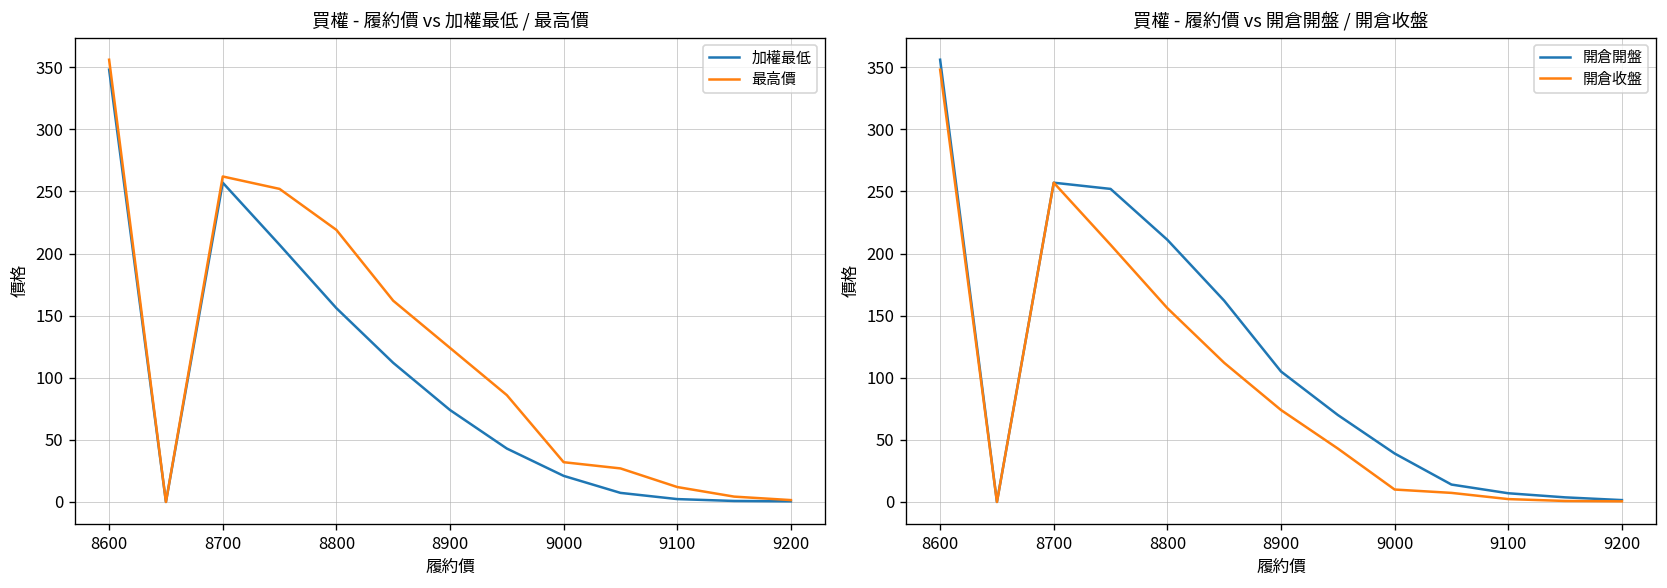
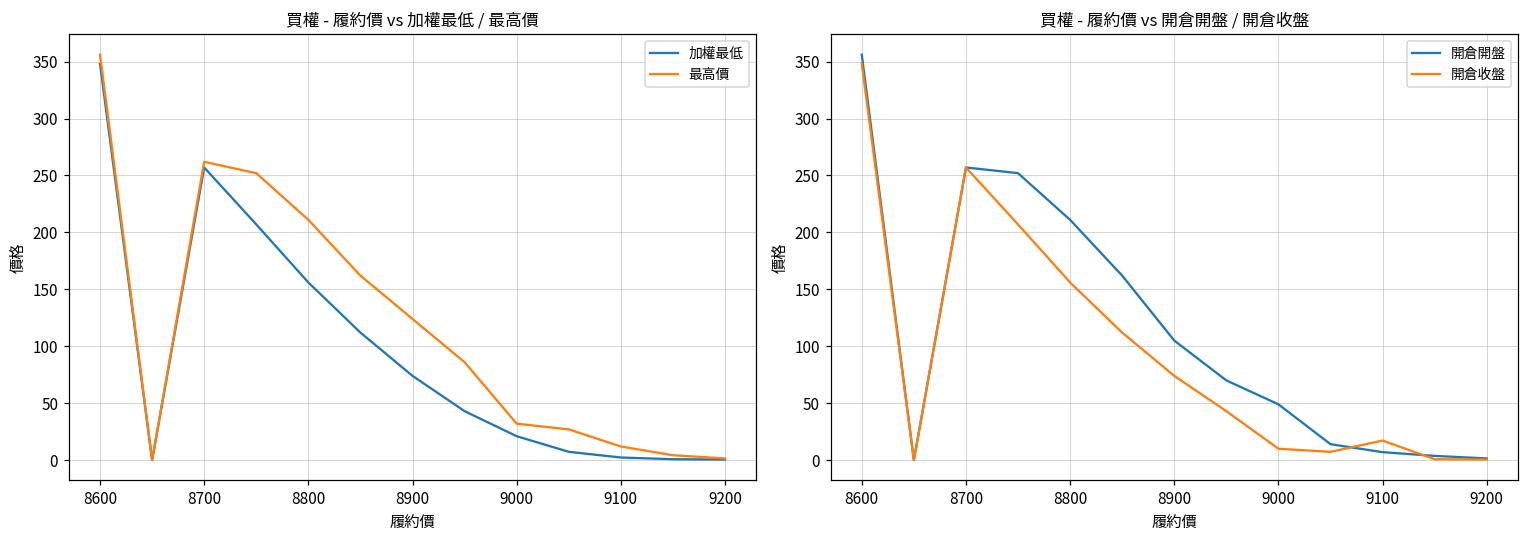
買權 - 履約價 vs 加權最低 / 最高價, 最高價, 8800: 219 -> 211
買權 - 履約價 vs 開倉開盤 / 開倉收盤, 開倉開盤, 9000: 39 -> 49
買權 - 履約價 vs 開倉開盤 / 開倉收盤, 開倉收盤, 9100: 2 -> 17
